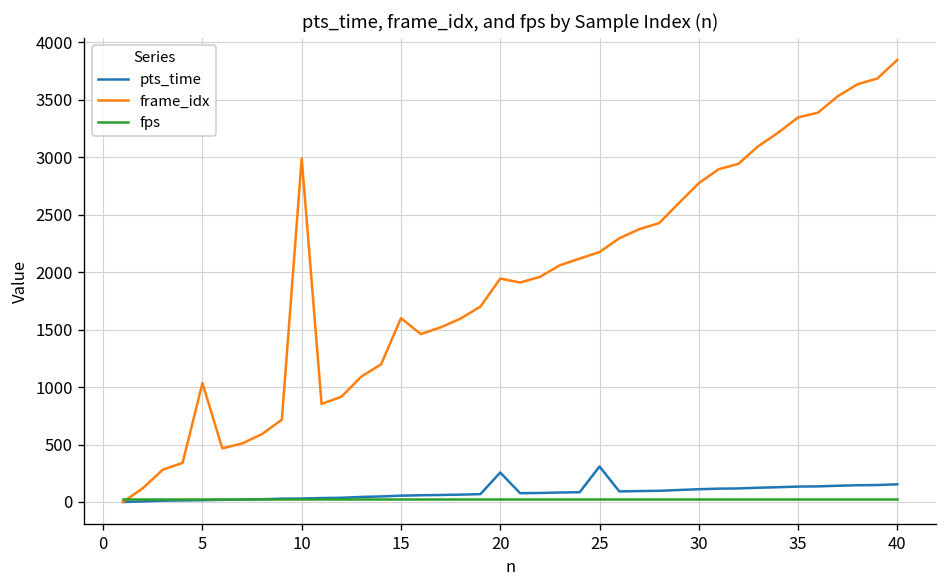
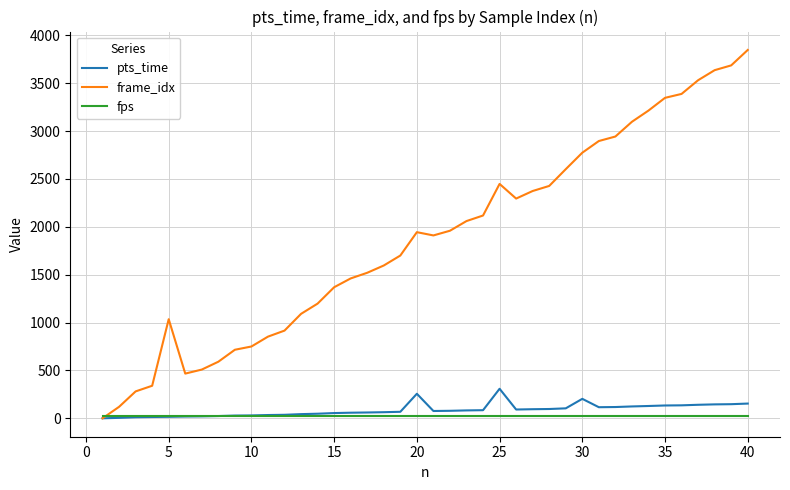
frame_idx, 10: 3000 -> 800
frame_idx, 15: 1600 -> 1400
frame_idx, 25: 2200 -> 2400
pts_time, 30: 100 -> 200
